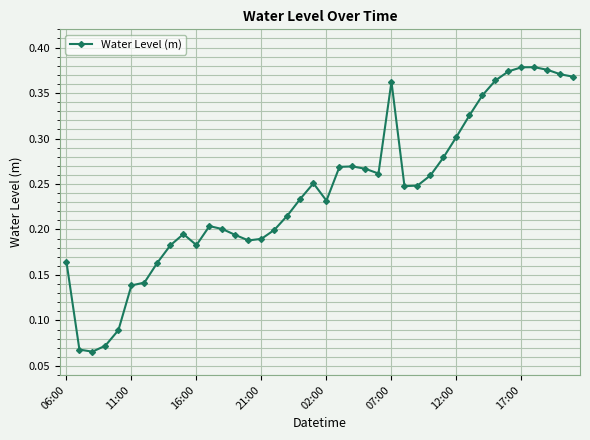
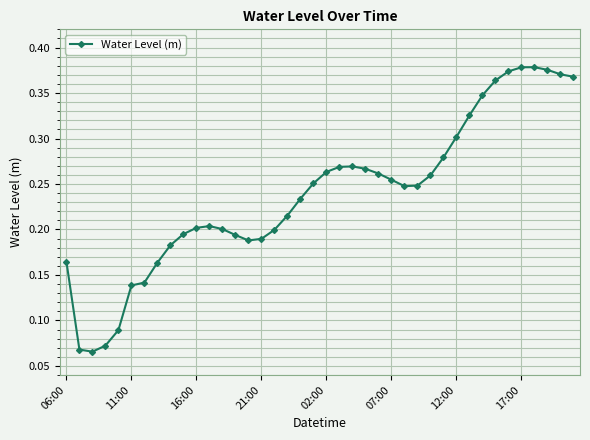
16:00: 0.18 -> 0.20
02:00: 0.23 -> 0.26
07:00: 0.36 -> 0.25
